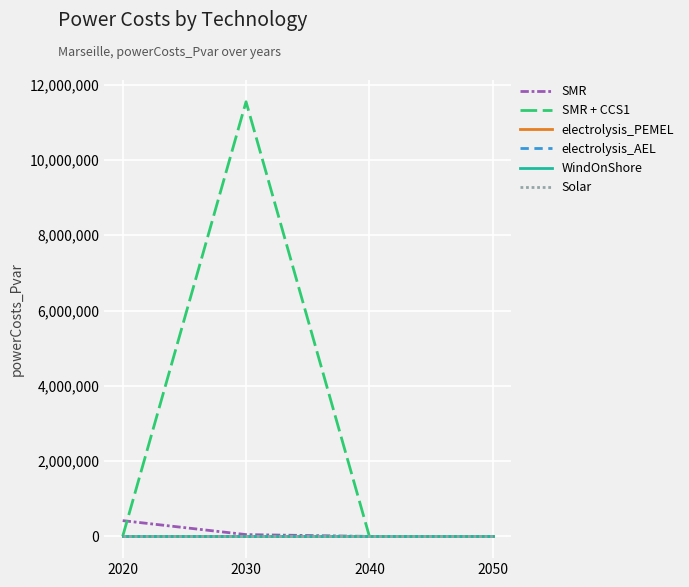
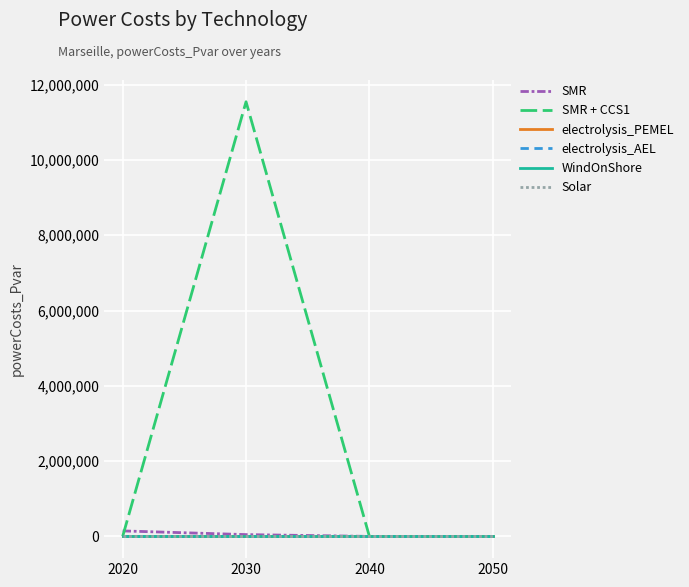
SMR, 2020: 400,000 -> 100,000
